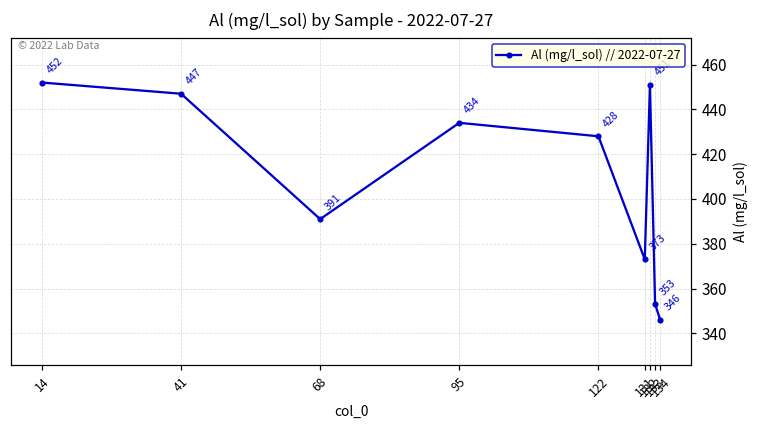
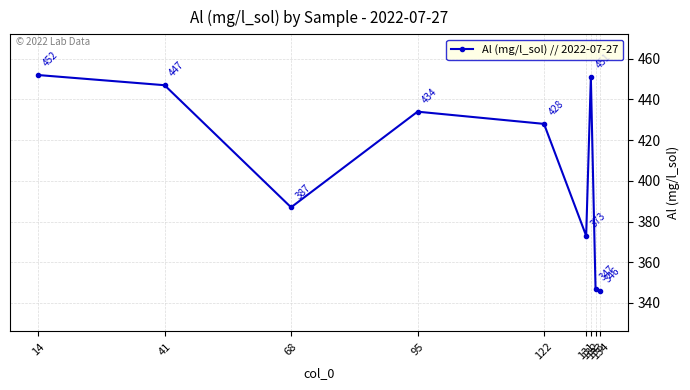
68: 391 -> 387
133: 353 -> 347
